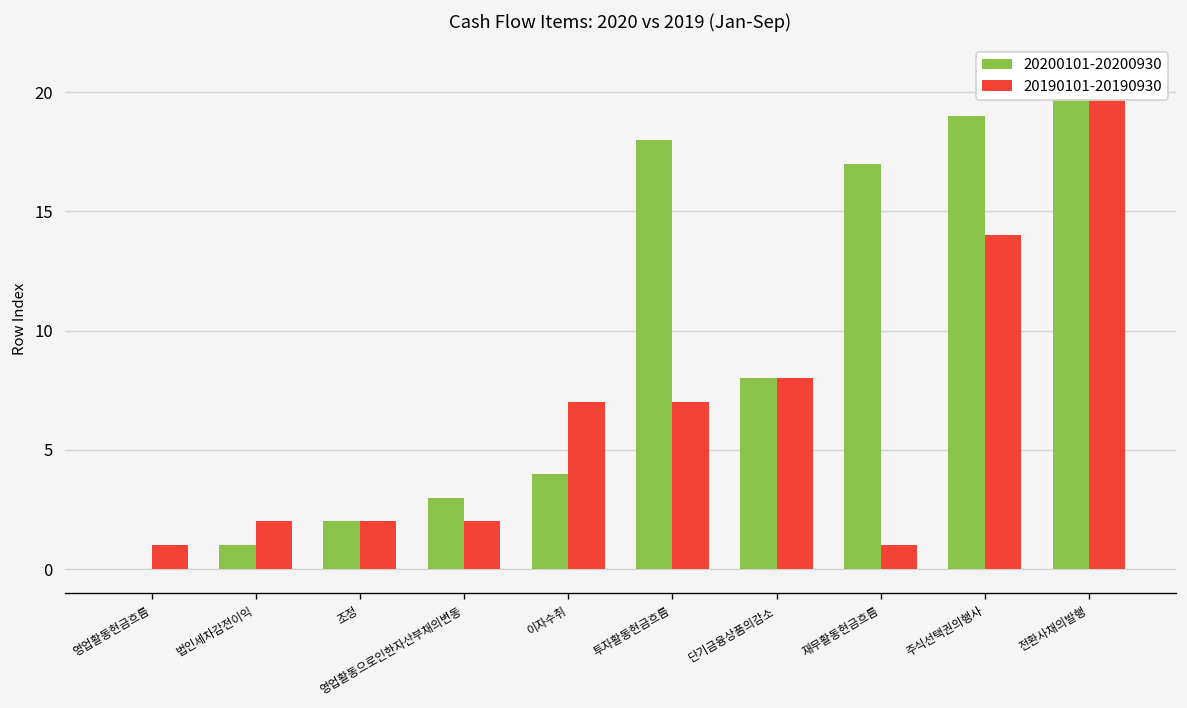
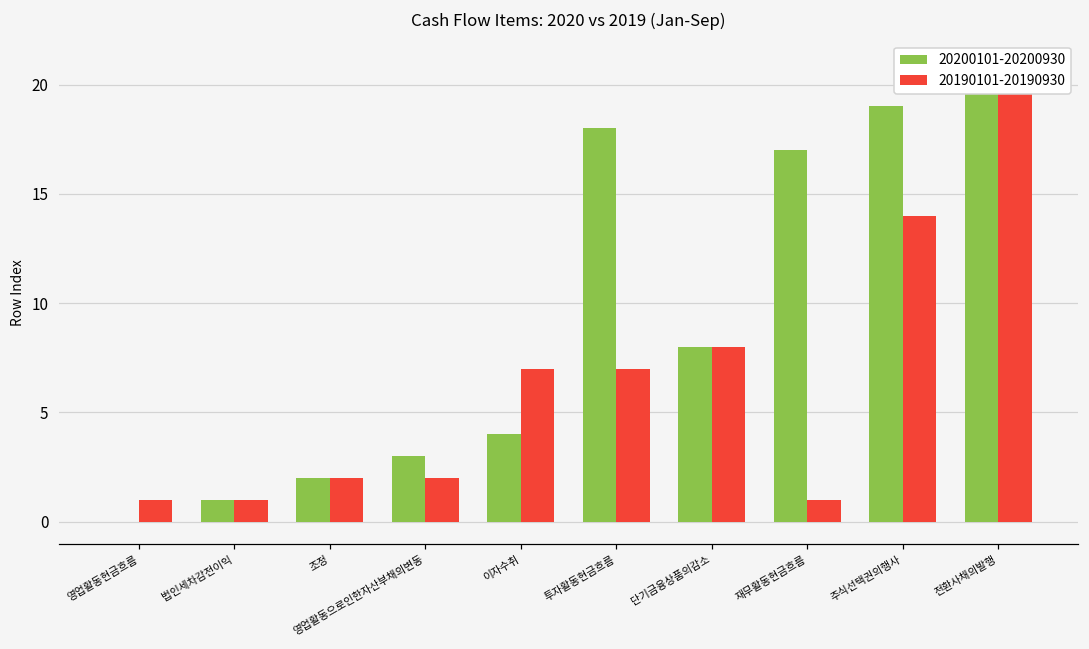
20190101-20190930, 법인세차감전이익: 2 -> 1
